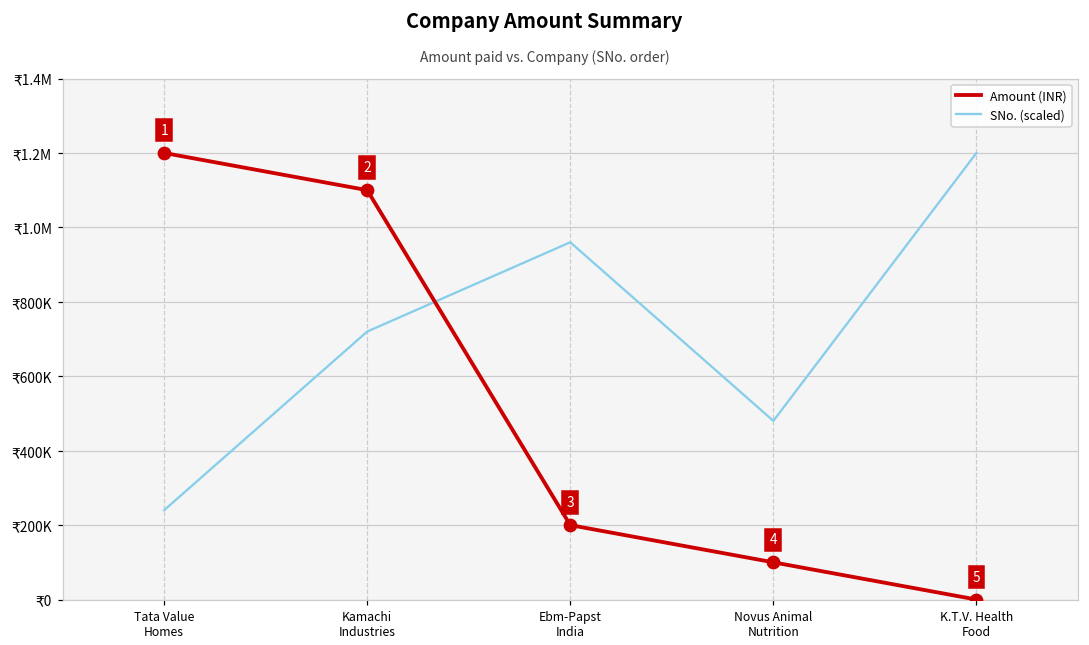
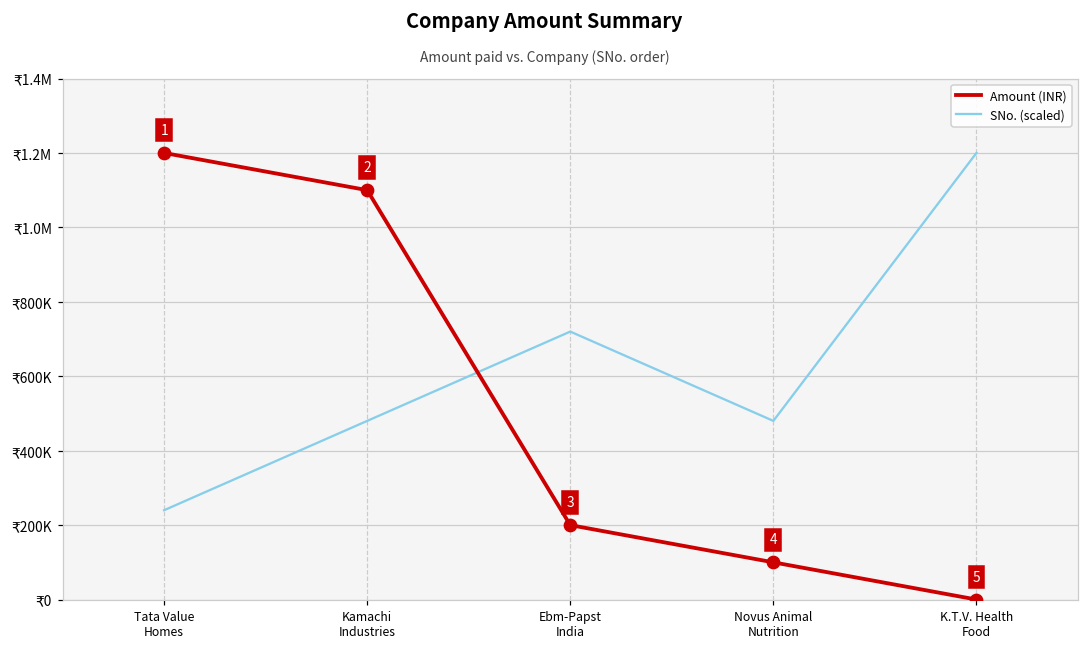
SNo. (scaled), Kamachi Industries: ₹720000 -> ₹480000
SNo. (scaled), Ebm-Papst India: ₹960000 -> ₹720000
